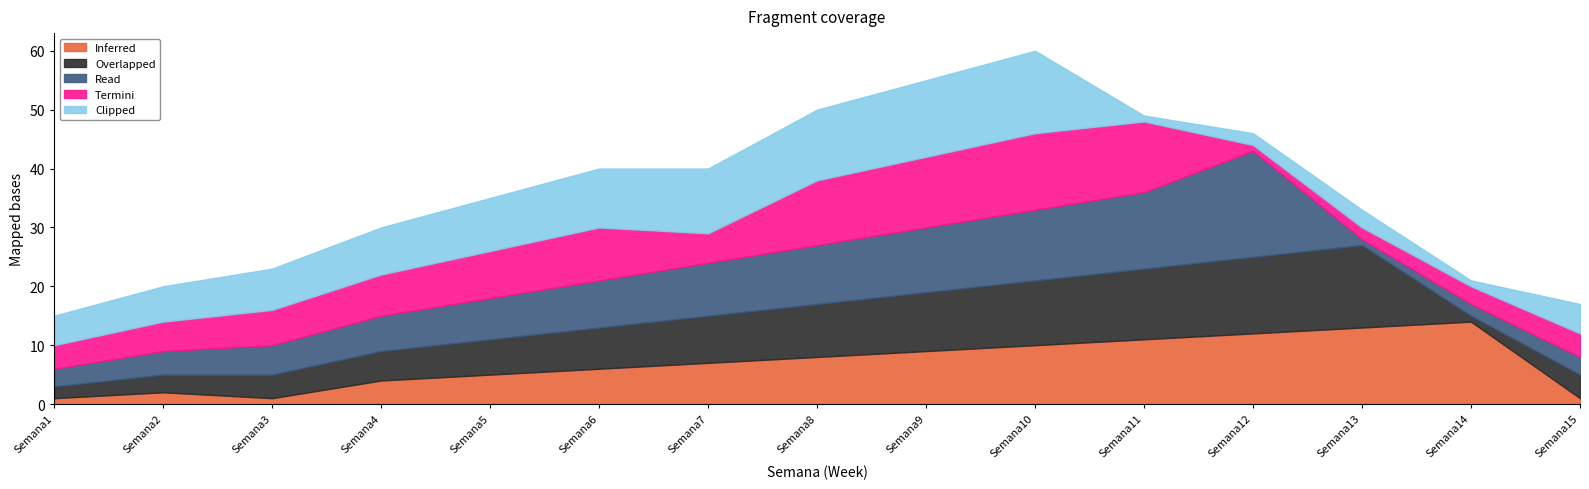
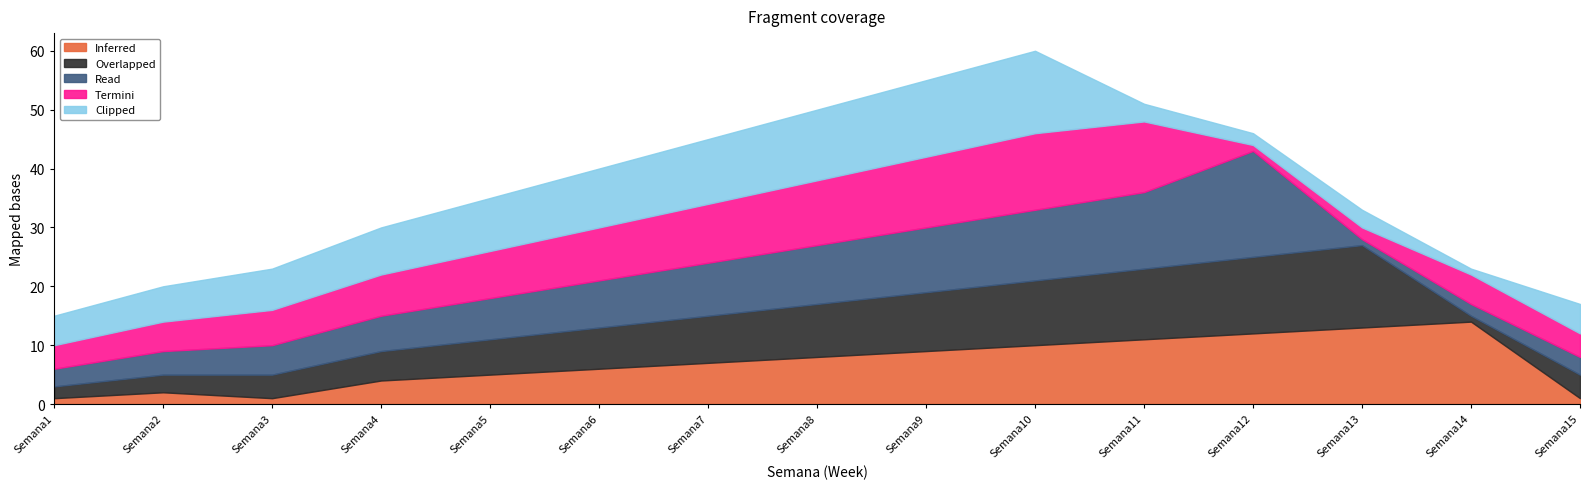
Termini, Semana7: 5 -> 10
Clipped, Semana11: 1 -> 3
Termini, Semana14: 3 -> 5
